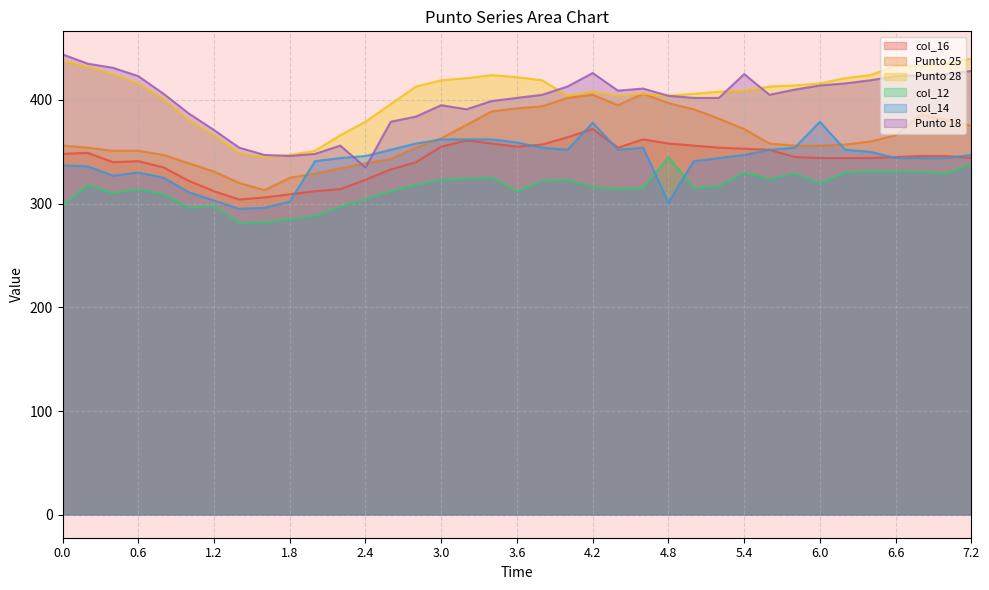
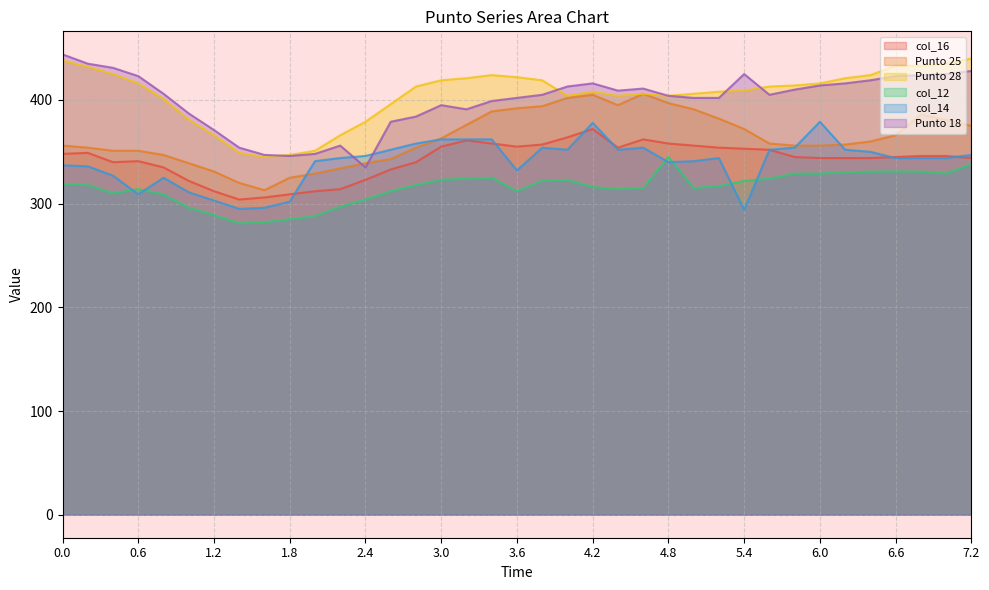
col_12, 0.0: 298 -> 319
col_14, 0.6: 330 -> 309
col_12, 1.2: 298 -> 289
col_14, 3.6: 359 -> 332
Punto 18, 4.2: 426 -> 416
col_14, 4.8: 301 -> 340
col_12, 5.4: 330 -> 322
col_14, 5.4: 347 -> 294
col_12, 6.0: 320 -> 329
